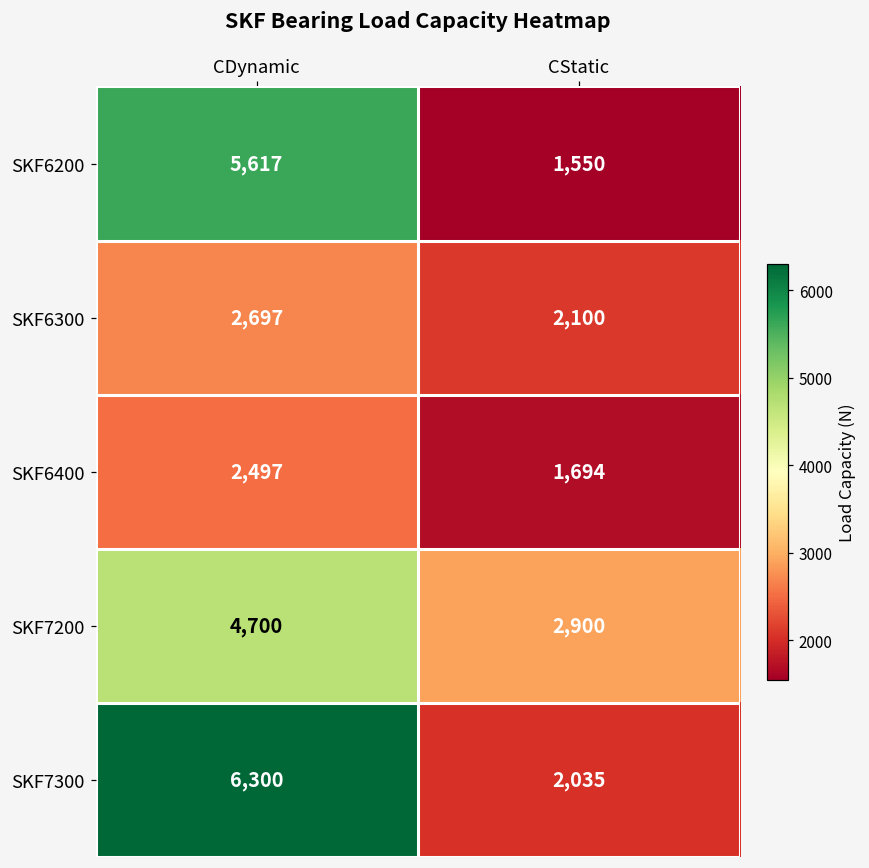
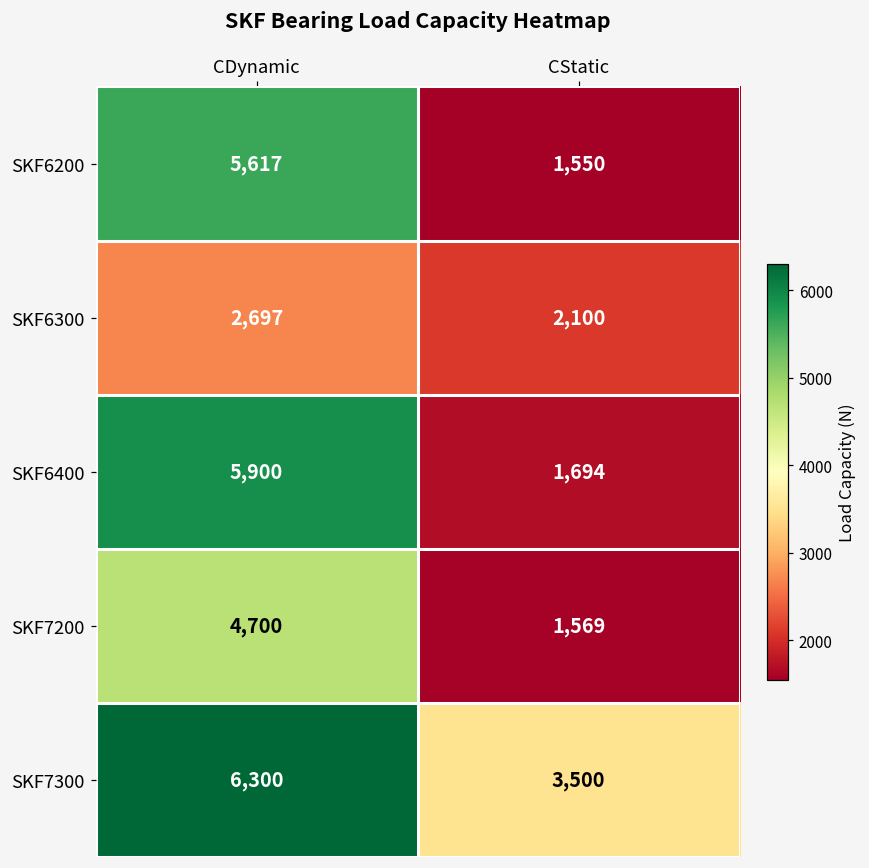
SKF6400, CDynamic: 2,497 -> 5,900
SKF7200, CStatic: 2,900 -> 1,569
SKF7300, CStatic: 2,035 -> 3,500
